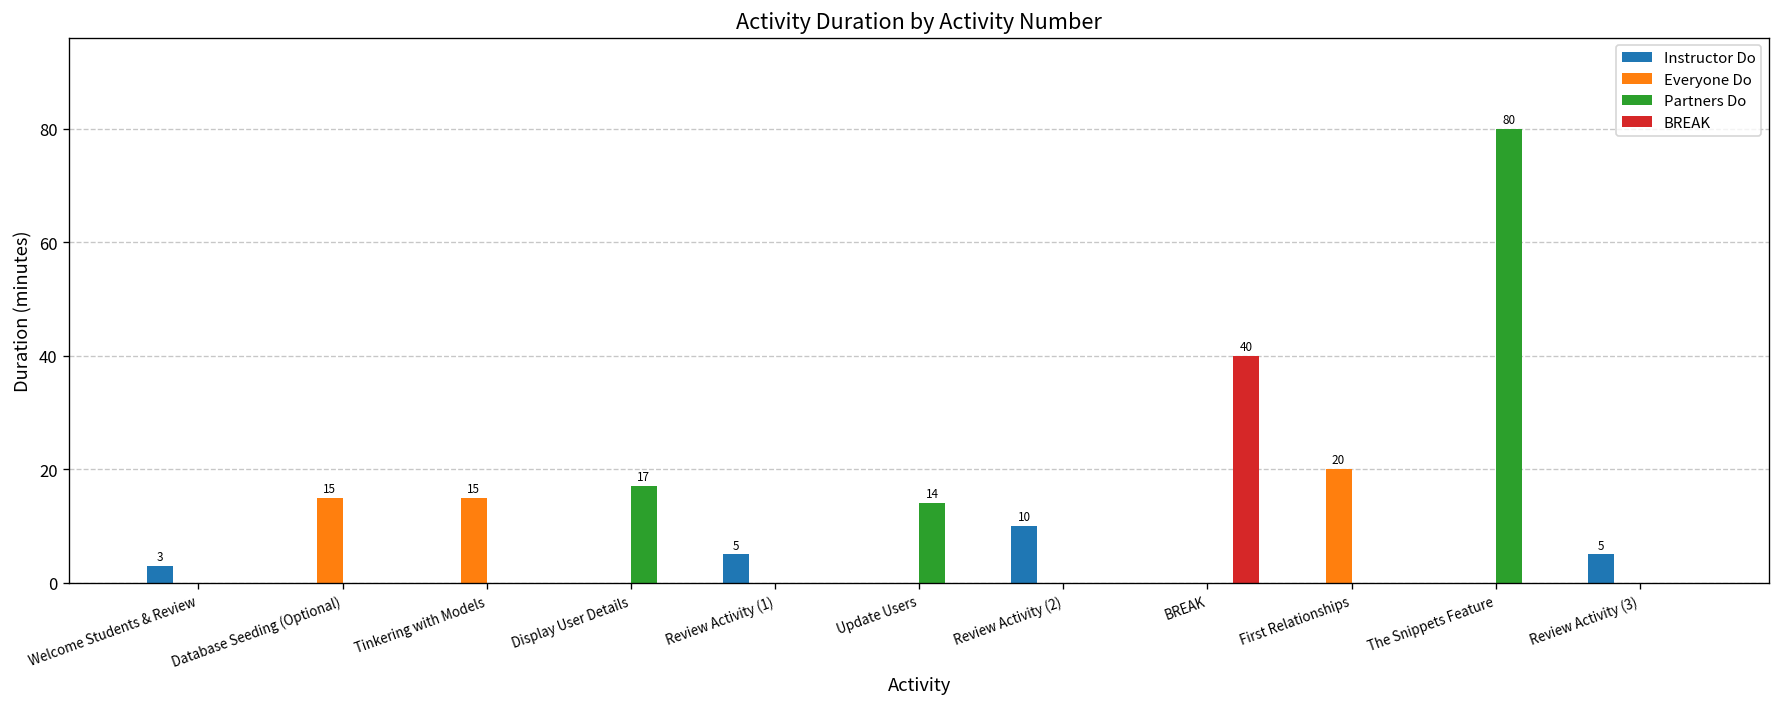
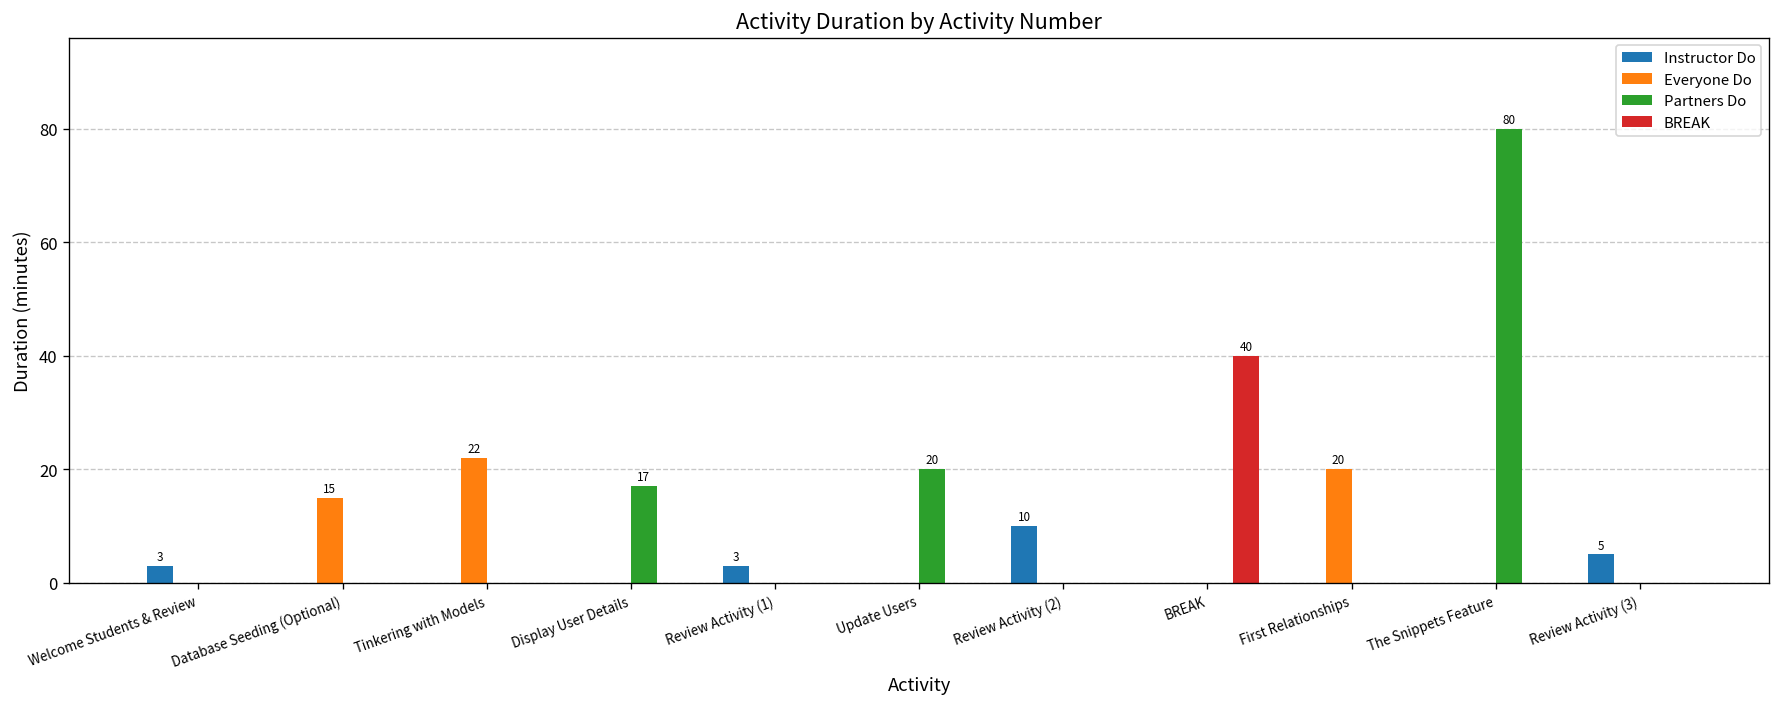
Everyone Do, Tinkering with Models: 15 -> 22
Instructor Do, Review Activity (1): 5 -> 3
Partners Do, Update Users: 14 -> 20
